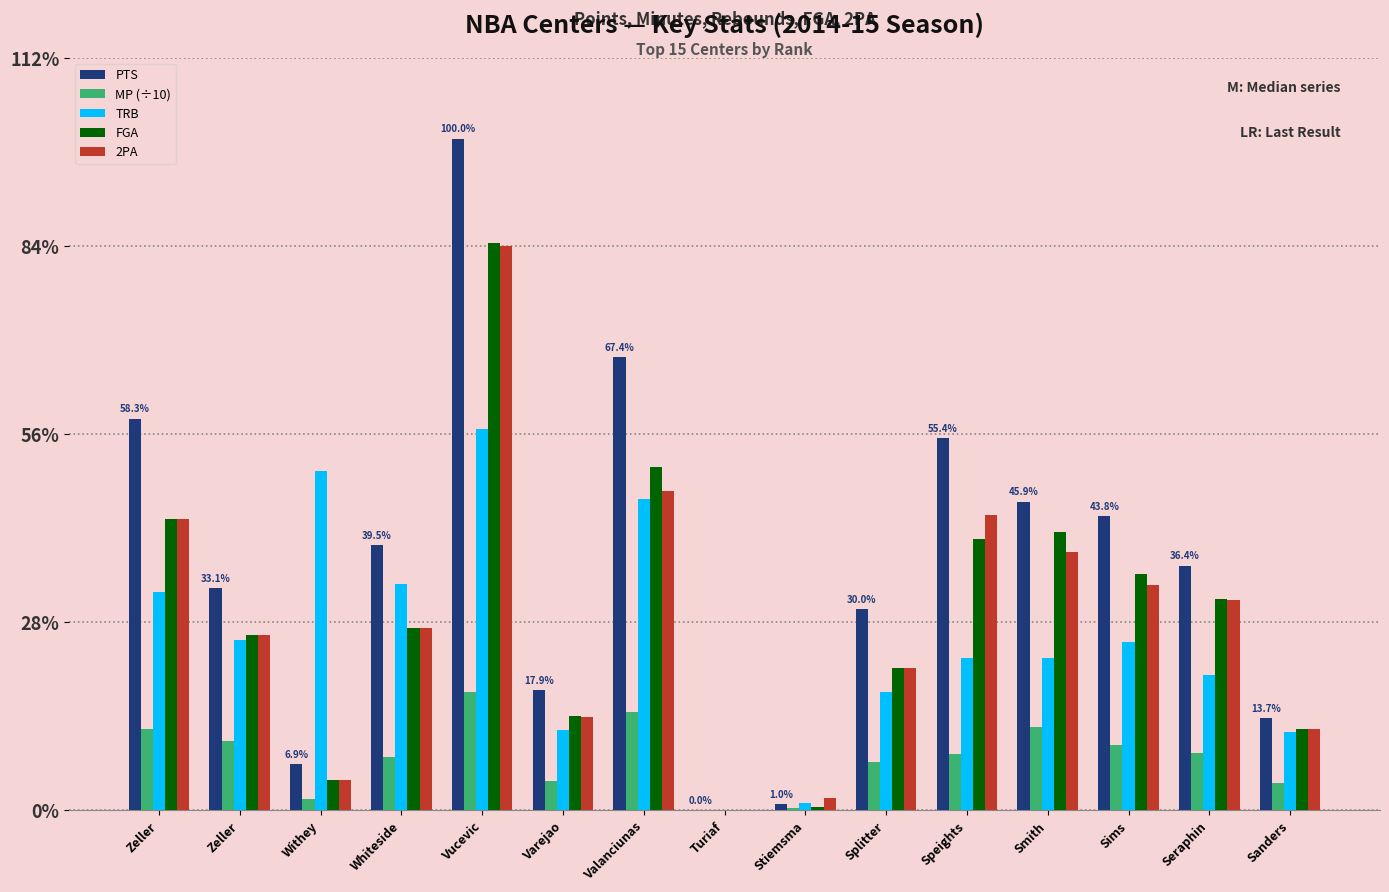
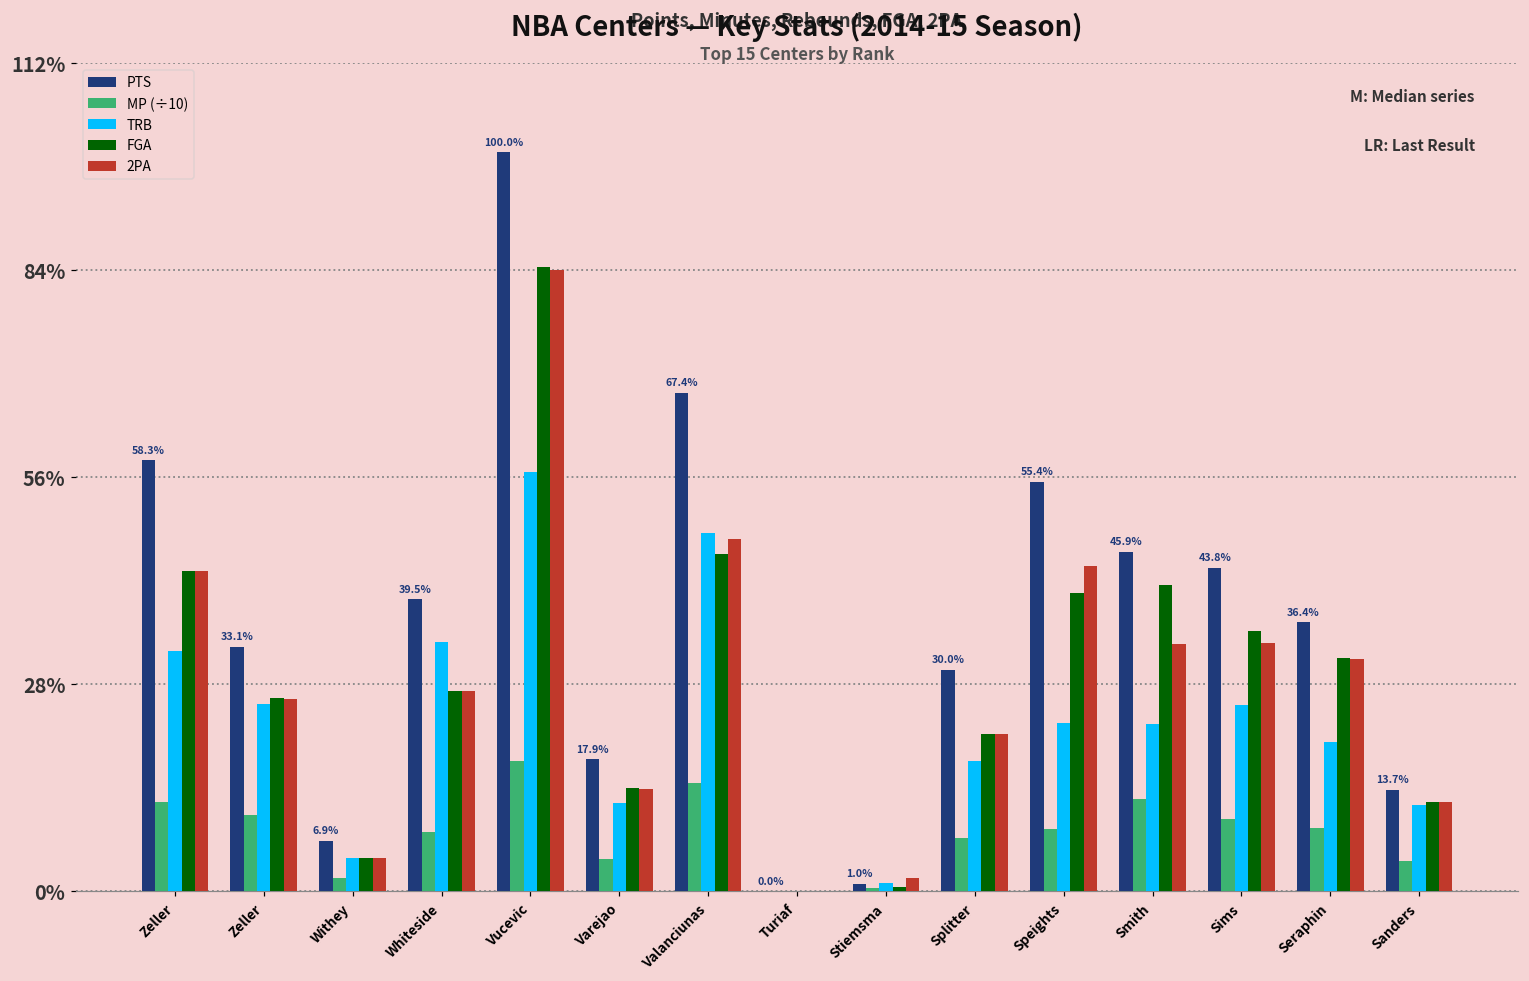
TRB, Withey: 50% -> 4%
TRB, Valanciunas: 46% -> 49%
FGA, Valanciunas: 51% -> 46%
2PA, Smith: 39% -> 33%
